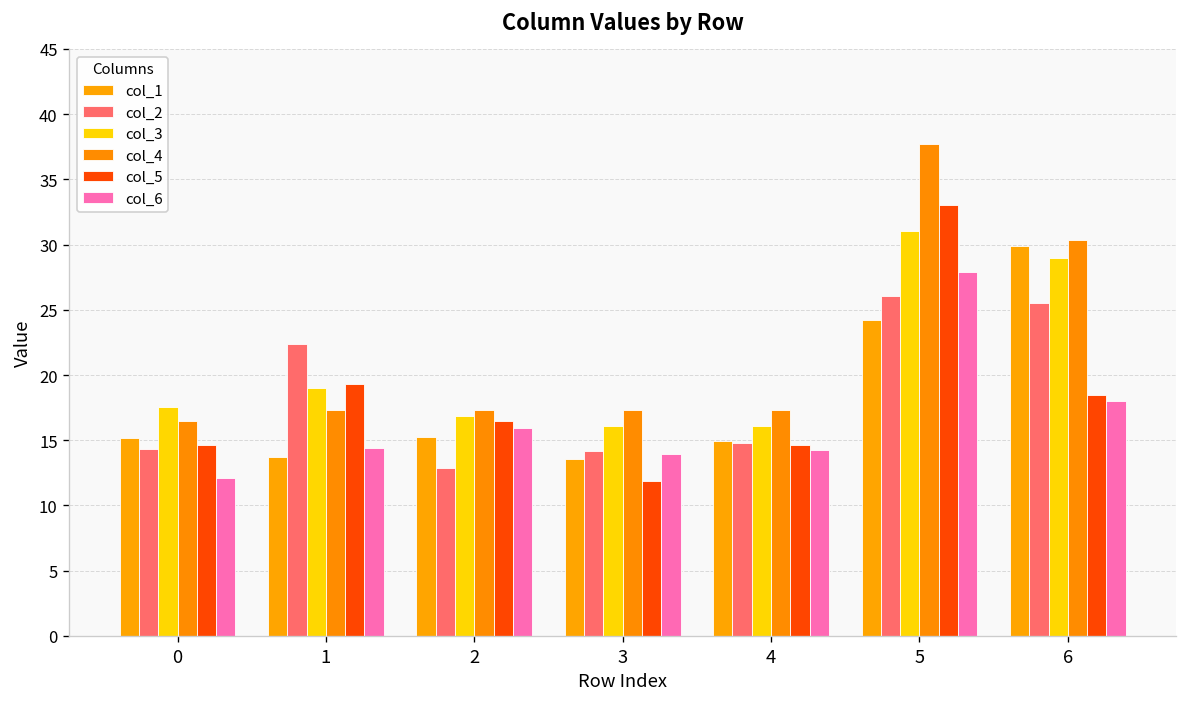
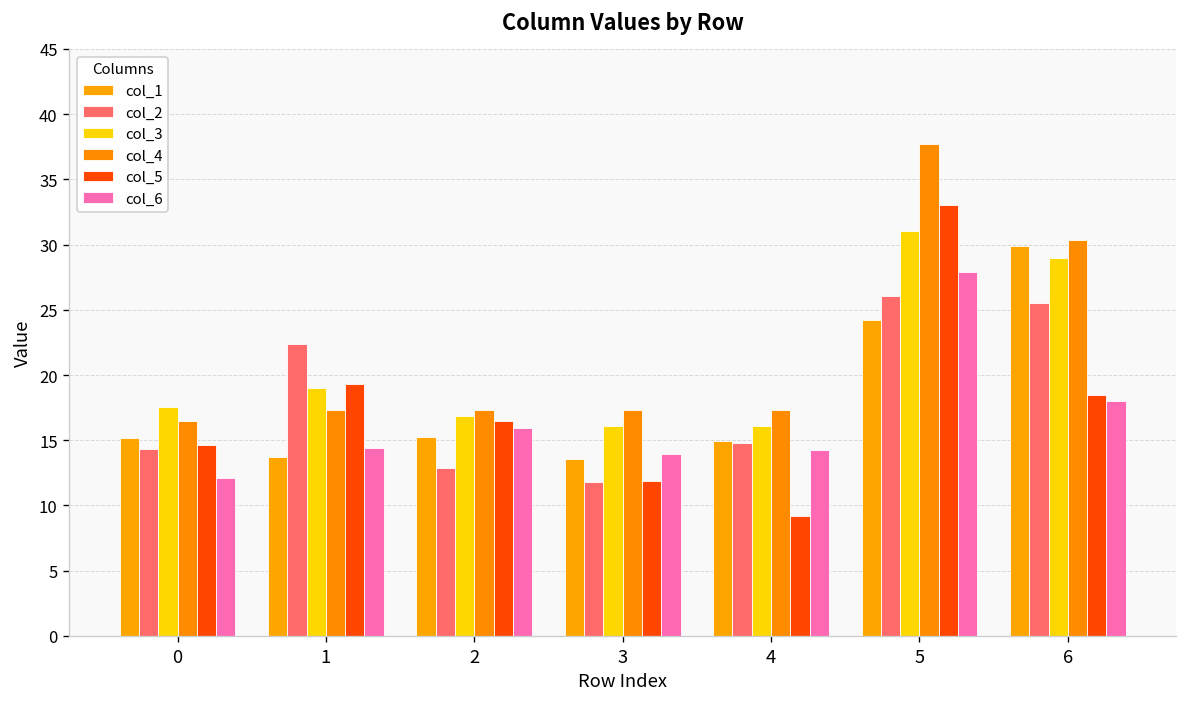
col_2, 3: 14.2 -> 11.8
col_5, 4: 14.6 -> 9.2
